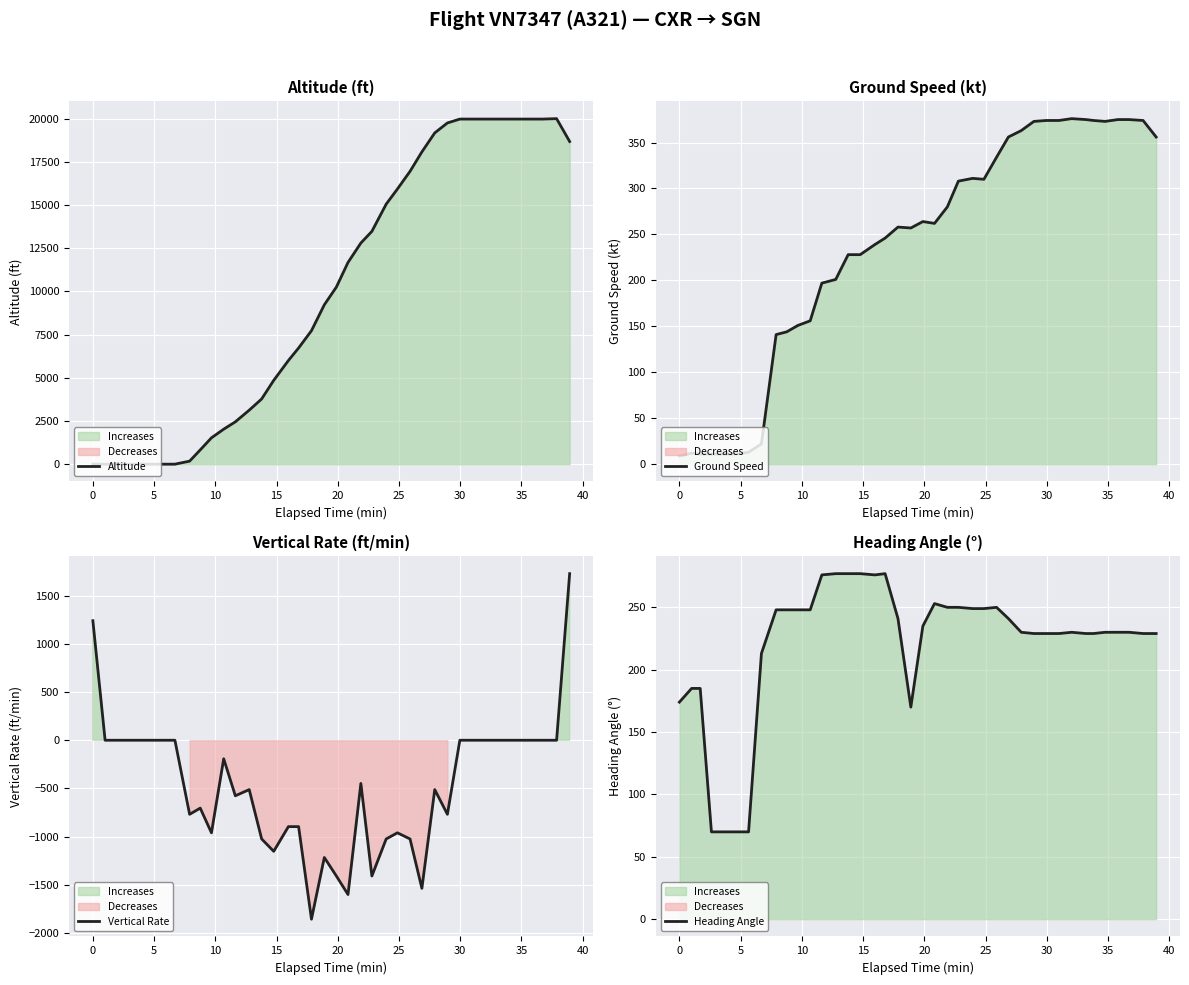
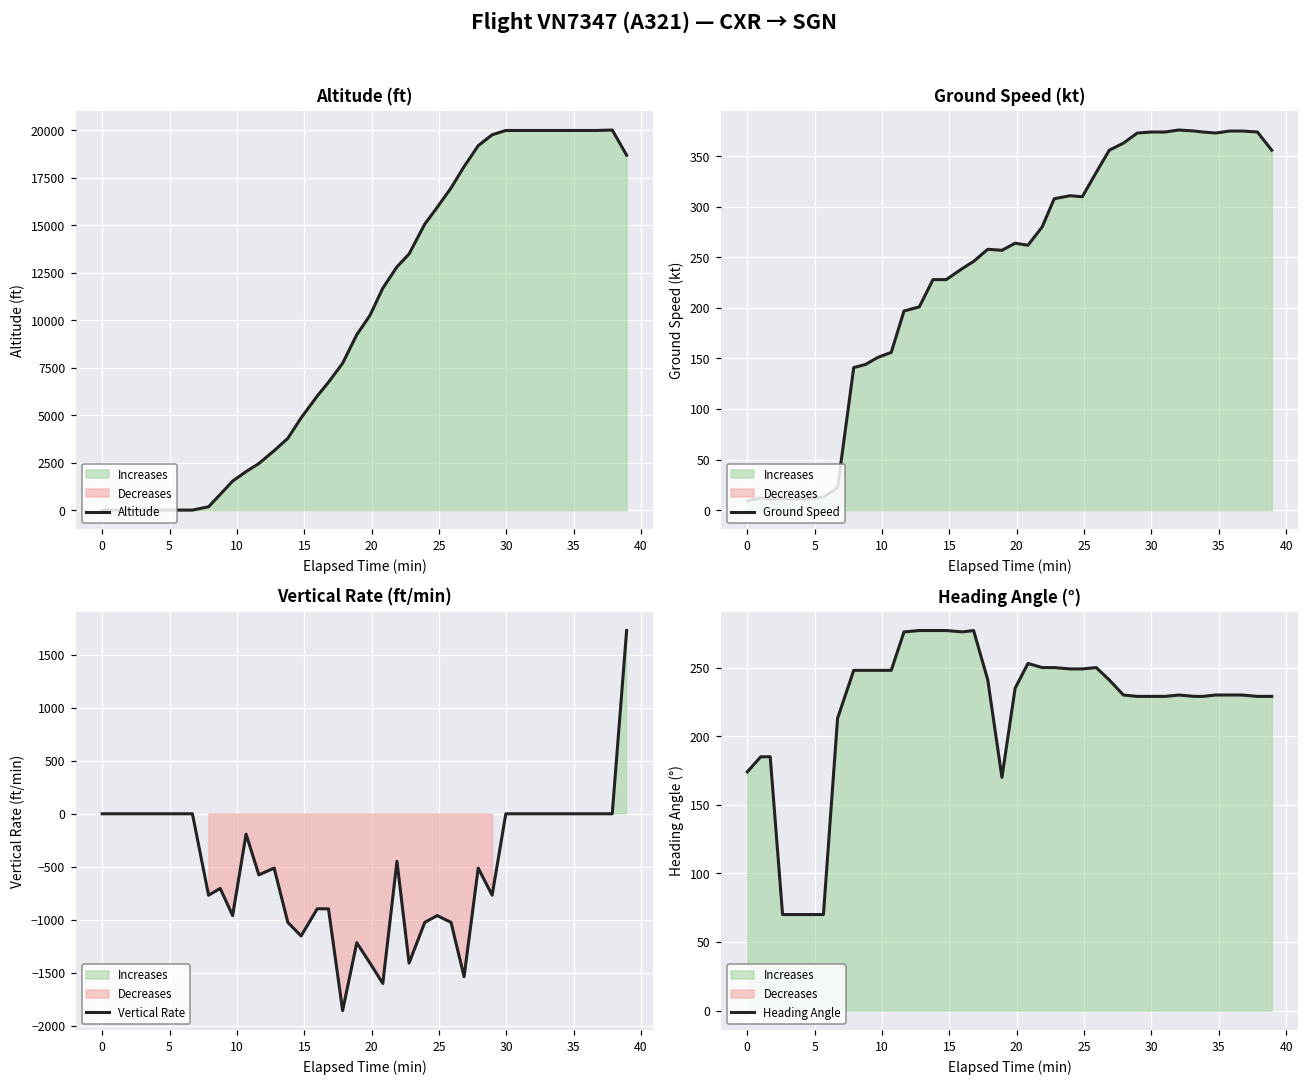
Vertical Rate (ft/min), Vertical Rate, 0: 1200 -> 0
